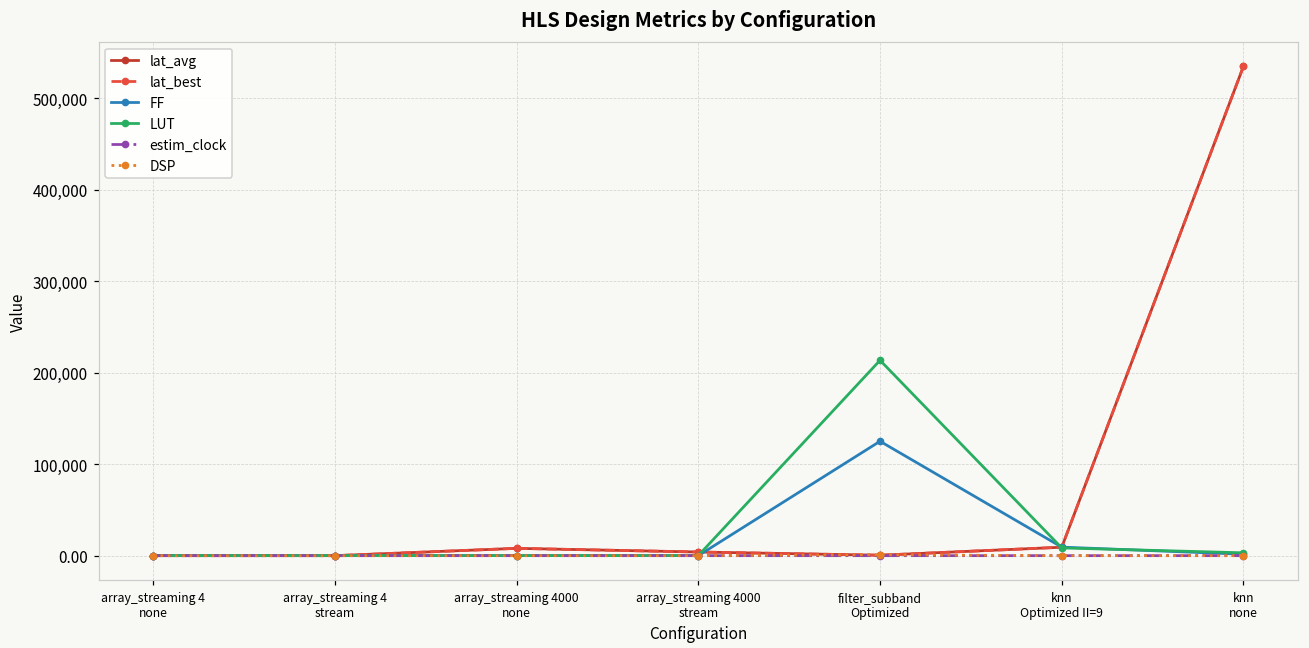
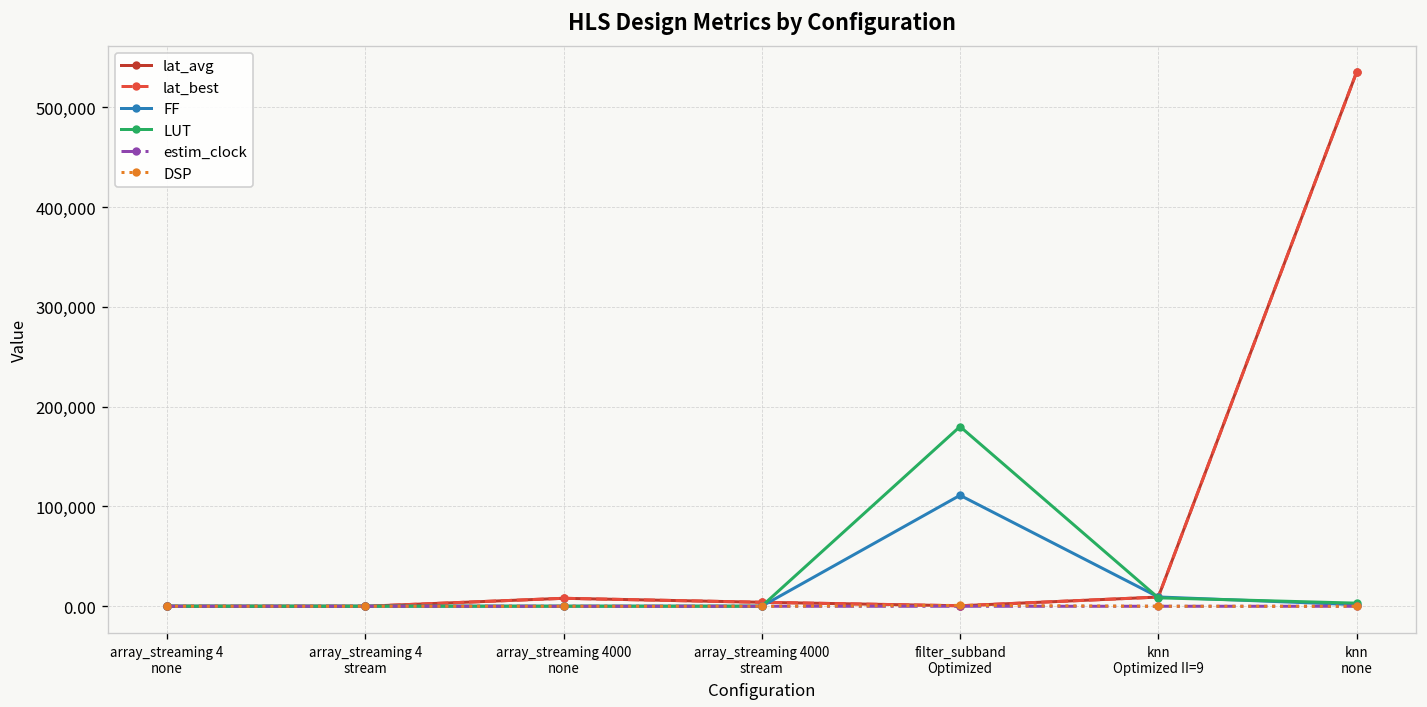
FF, filter_subband Optimized: 130,000 -> 110,000
LUT, filter_subband Optimized: 210,000 -> 180,000
